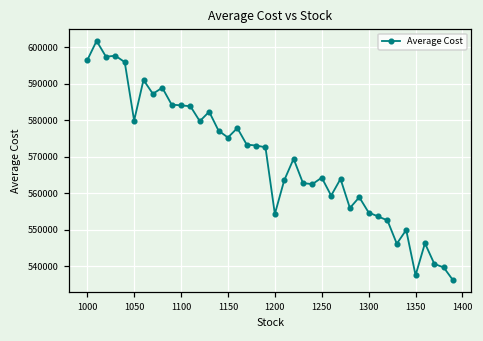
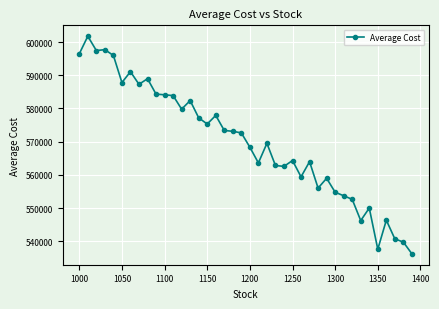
1050: 580000 -> 588000
1200: 554000 -> 568000
